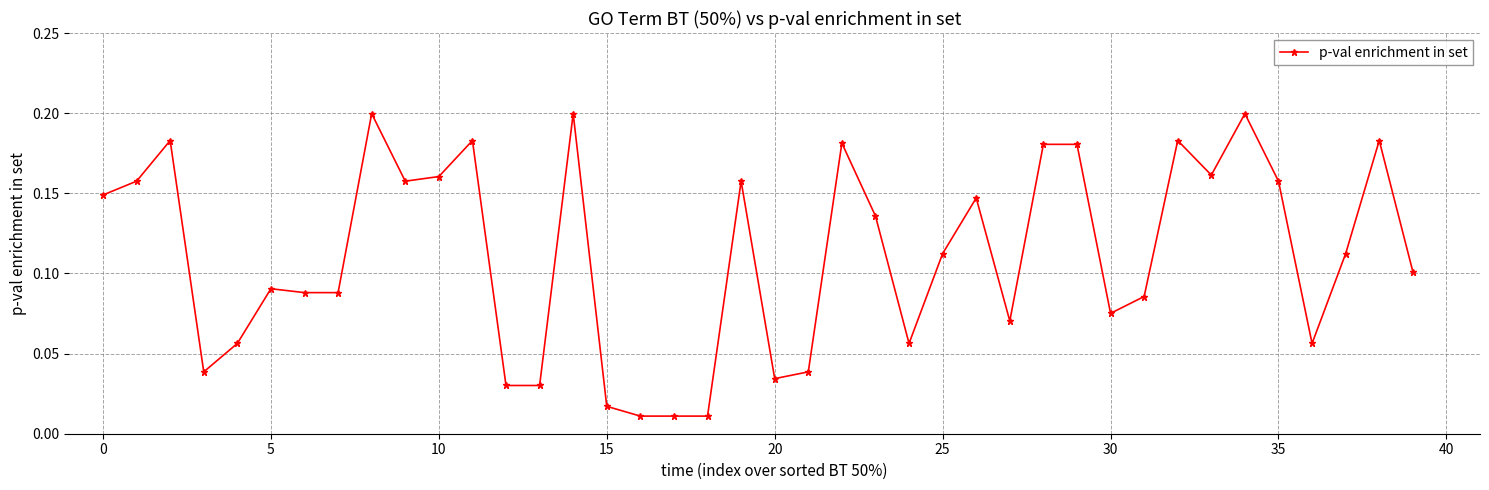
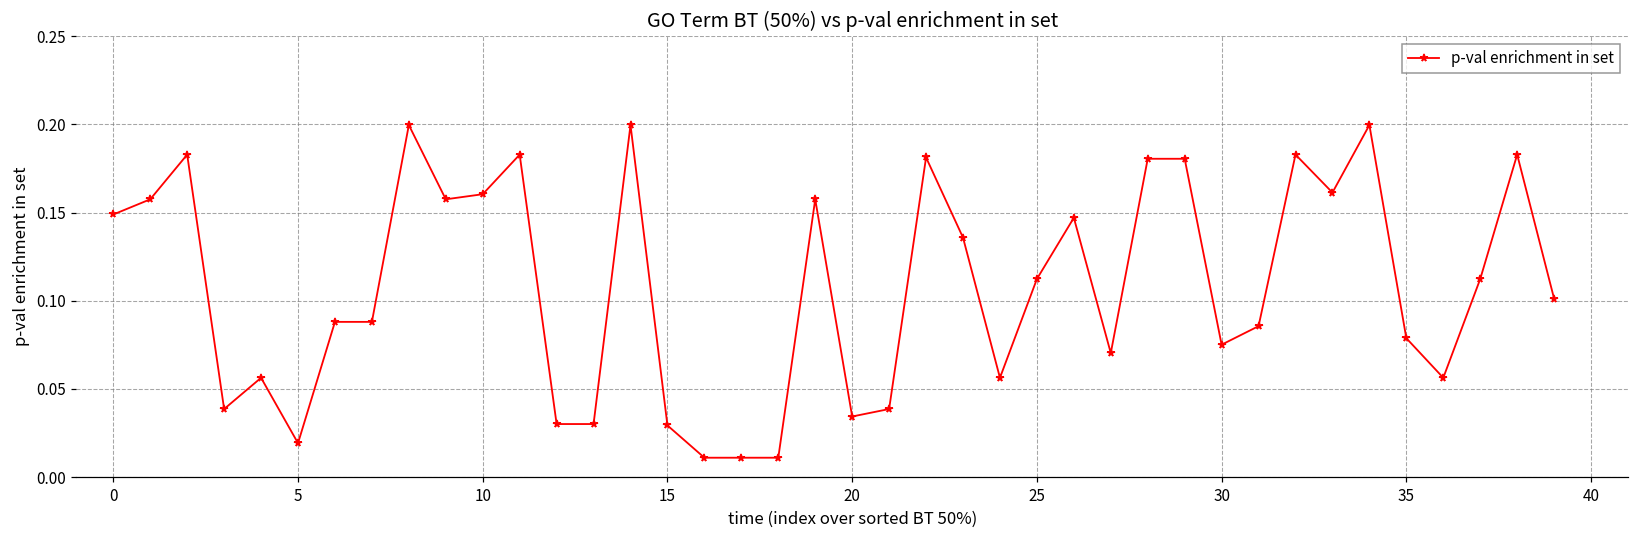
5: 0.090 -> 0.019
15: 0.017 -> 0.029
35: 0.158 -> 0.079
